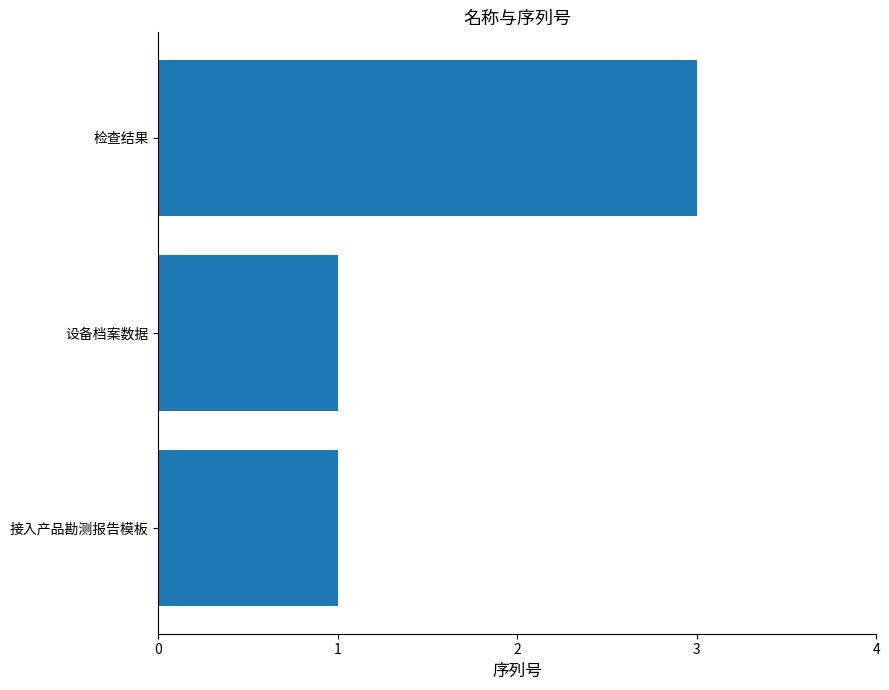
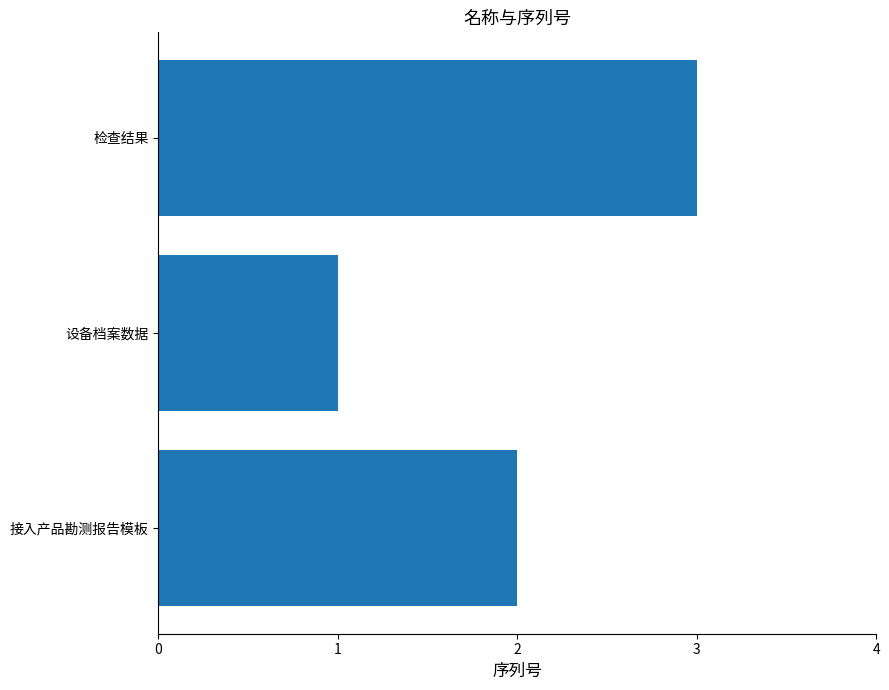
接入产品勘测报告模板: 1 -> 2
